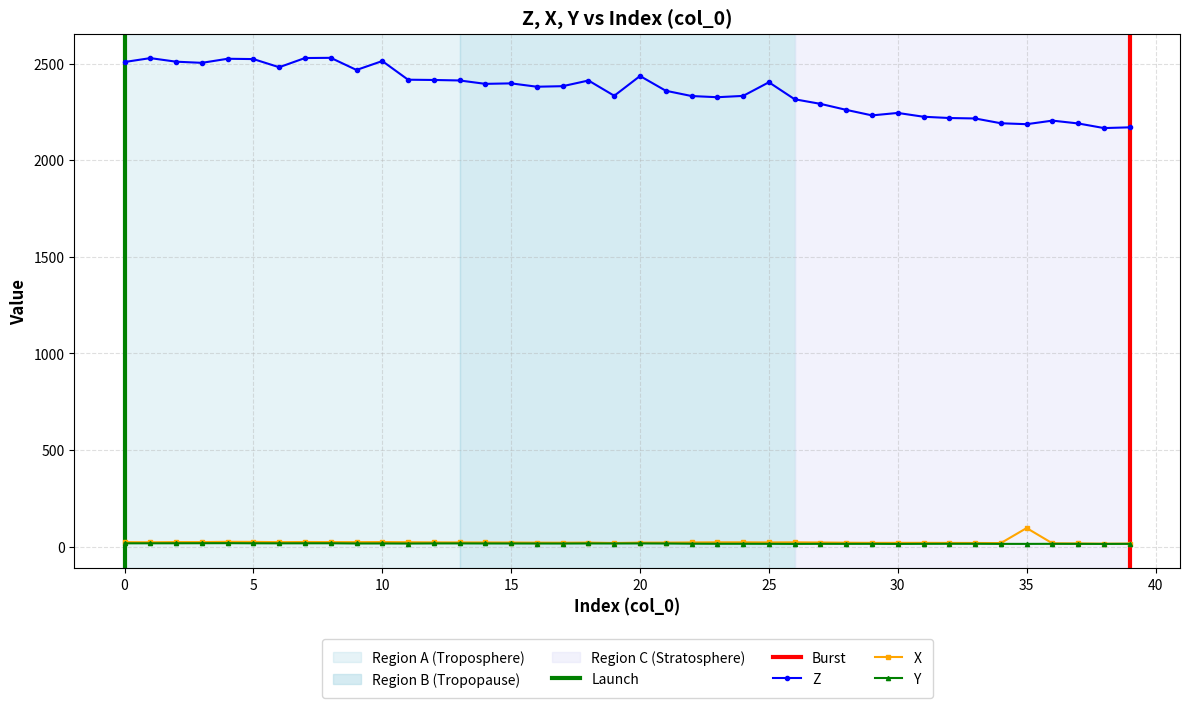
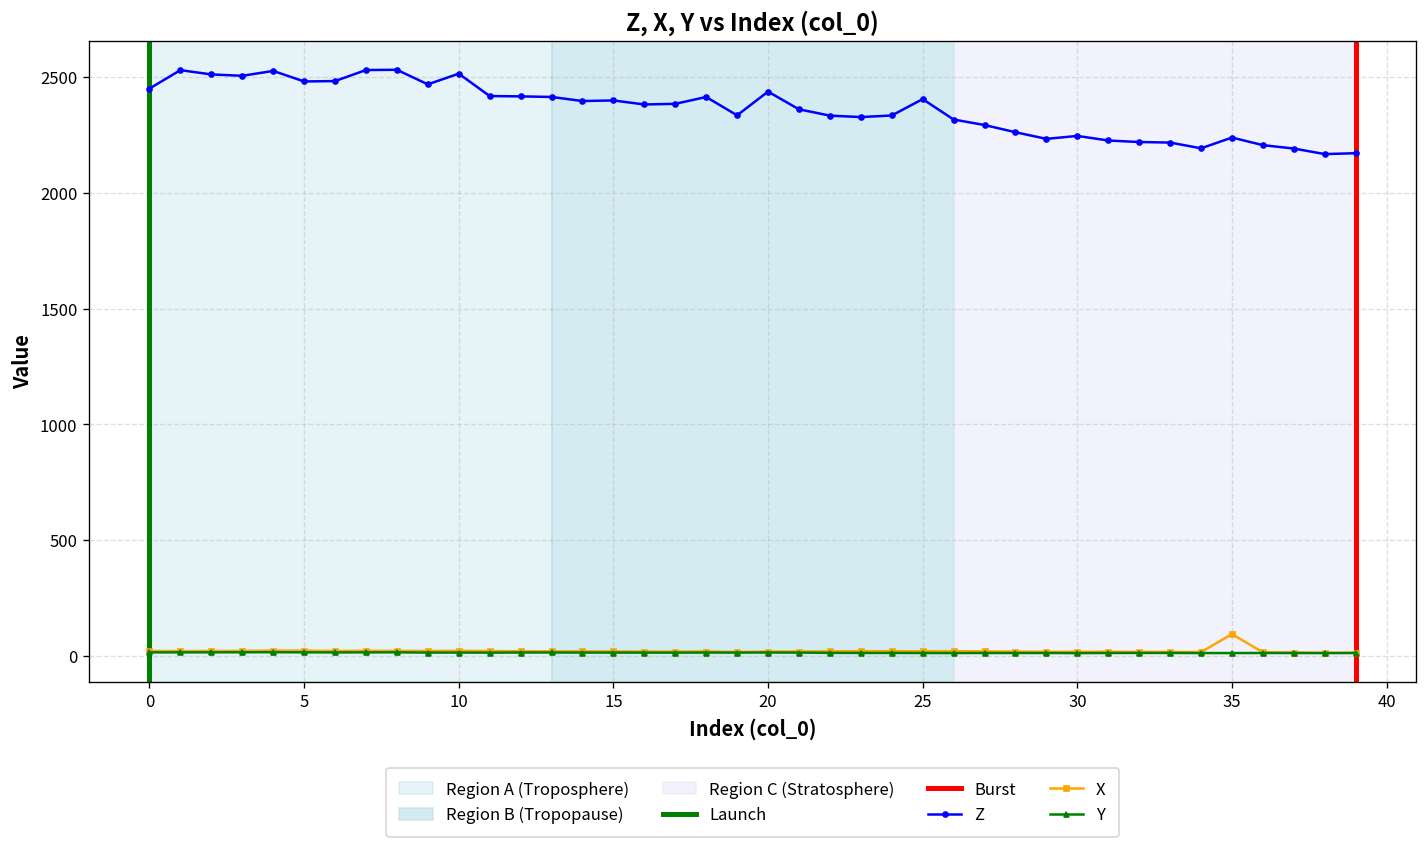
Z, 0: 2510 -> 2450
Z, 5: 2520 -> 2480
Z, 35: 2190 -> 2240
